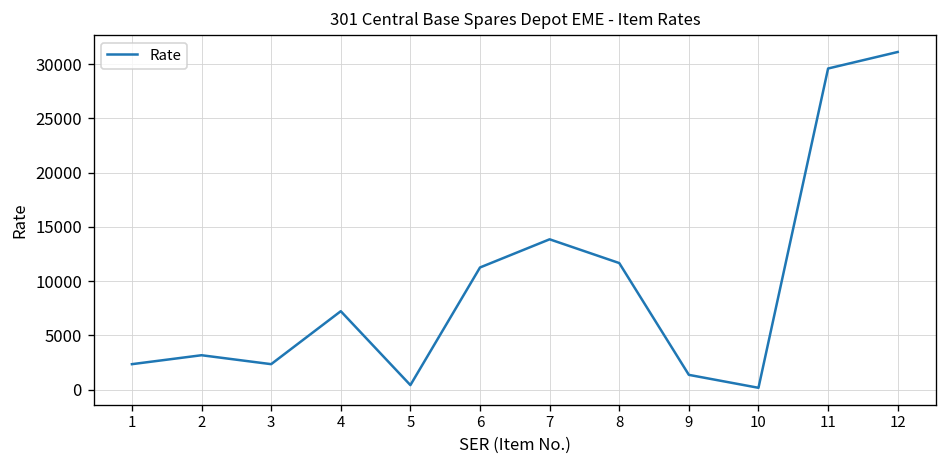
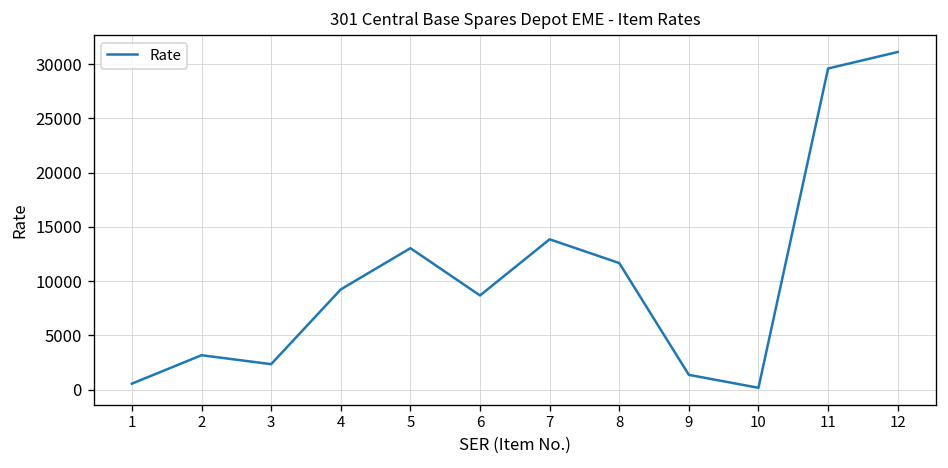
1: 2000 -> 1000
4: 7000 -> 9000
5: 0 -> 13000
6: 11000 -> 9000
